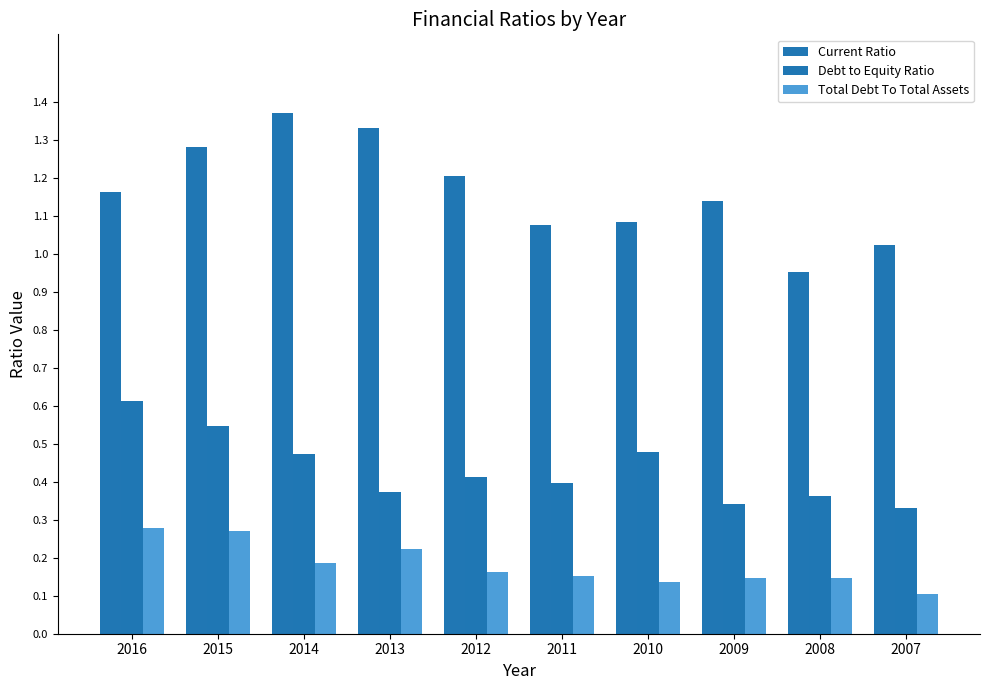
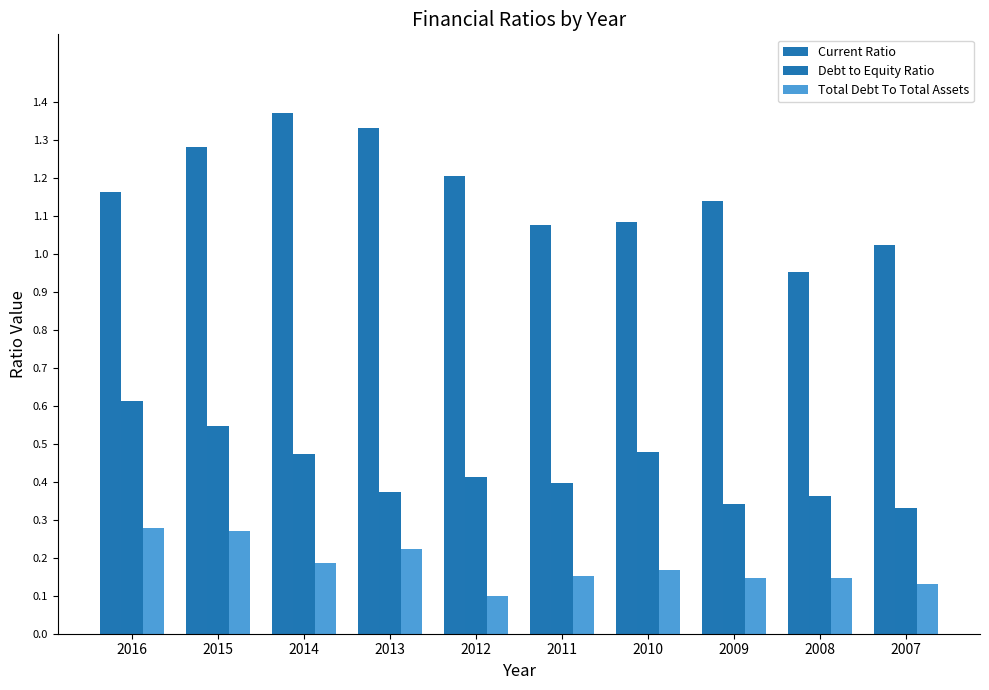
Total Debt To Total Assets, 2012: 0.16 -> 0.10
Total Debt To Total Assets, 2010: 0.14 -> 0.17
Total Debt To Total Assets, 2007: 0.10 -> 0.13
